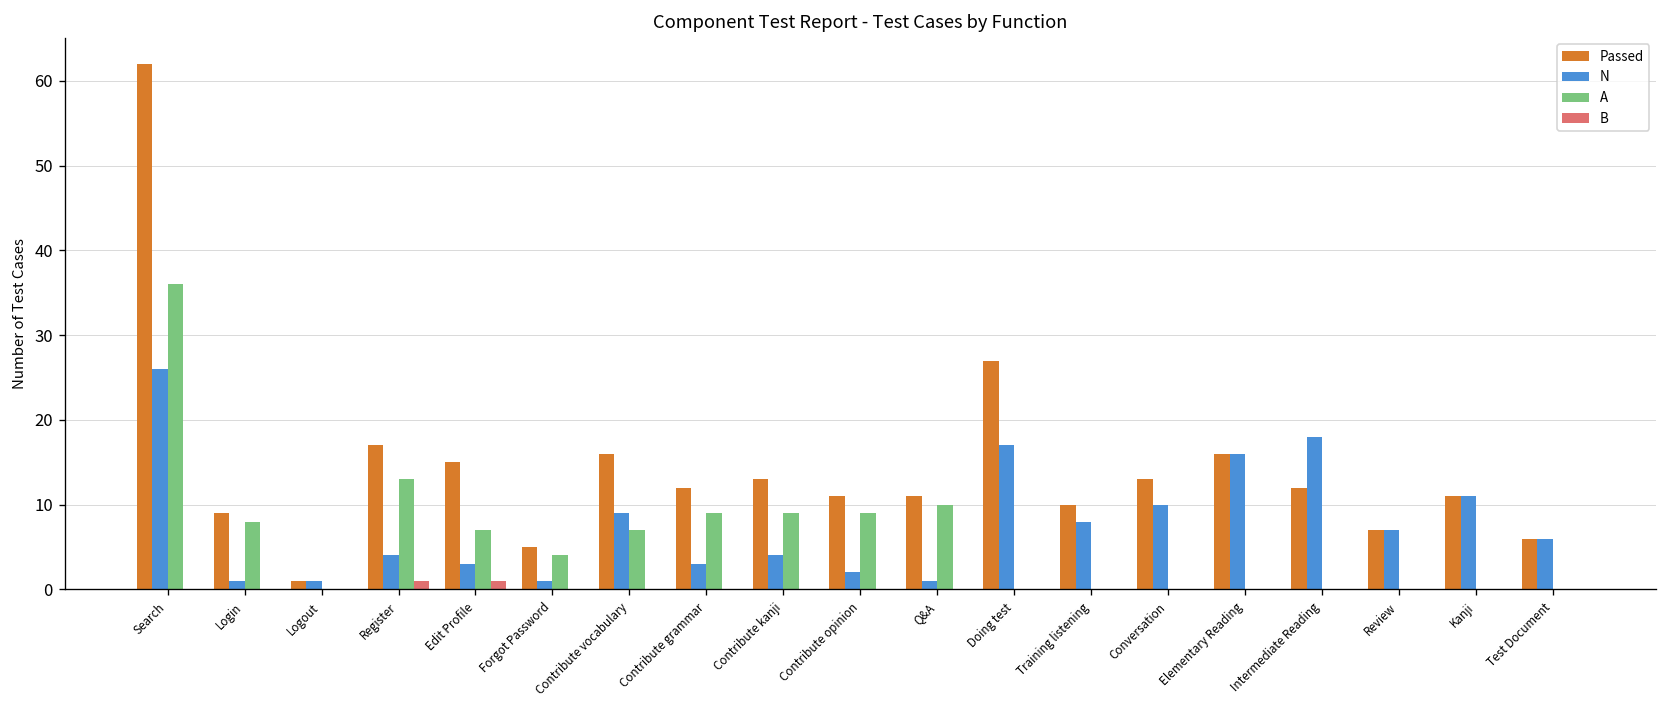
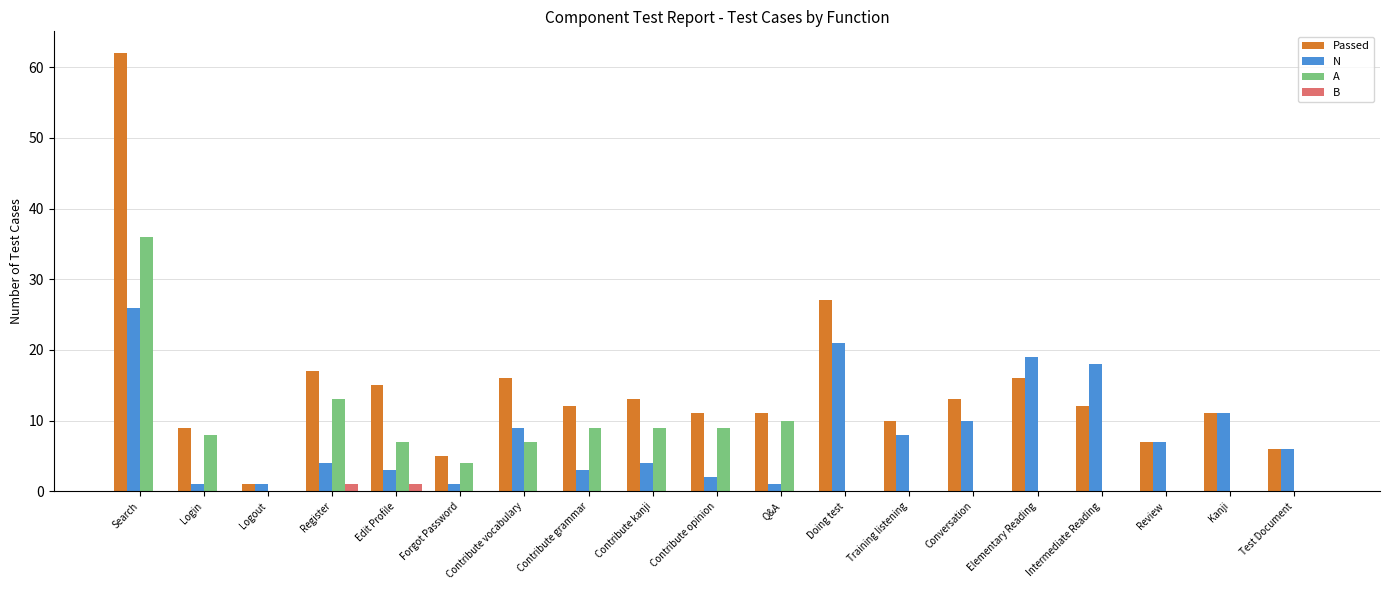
N, Doing test: 17 -> 21
N, Elementary Reading: 16 -> 19
